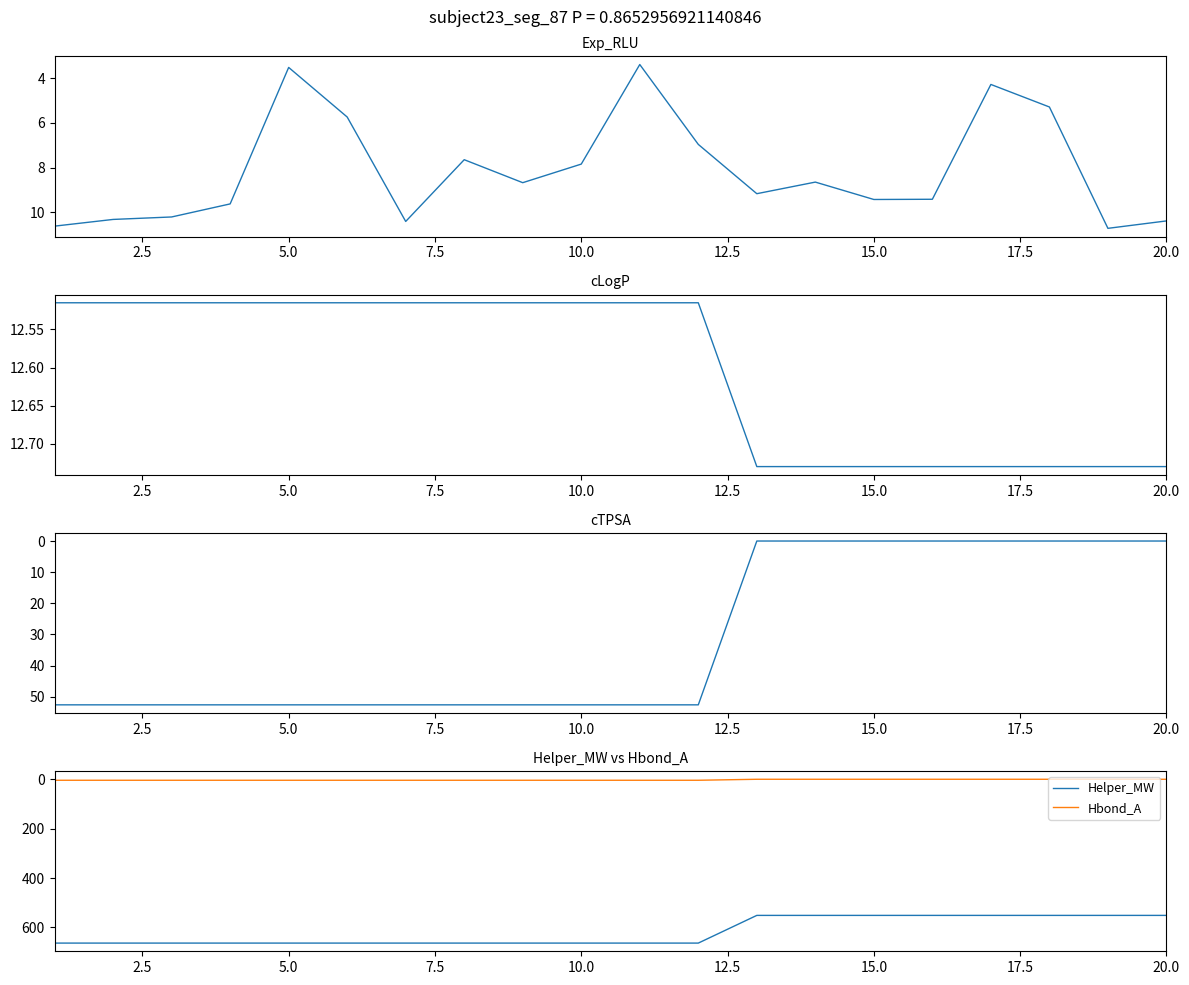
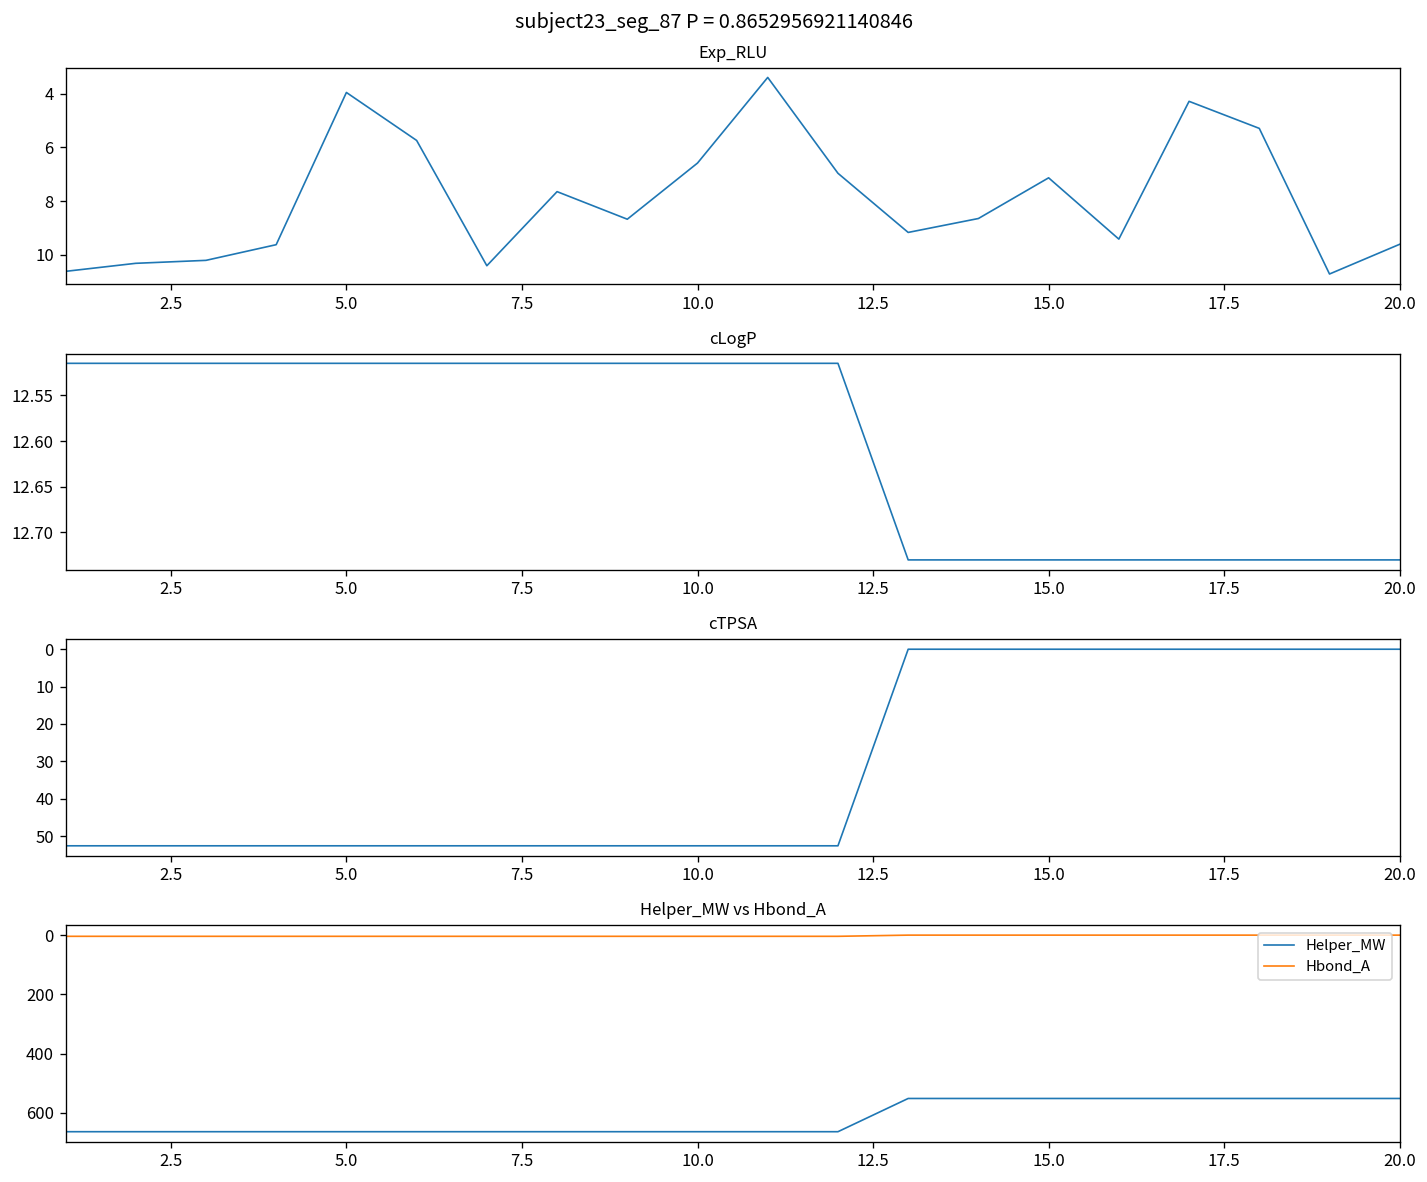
Exp_RLU, 5.0: 3.5 -> 3.9
Exp_RLU, 10.0: 7.8 -> 6.6
Exp_RLU, 15.0: 9.4 -> 7.1
Exp_RLU, 20.0: 10.4 -> 9.6
